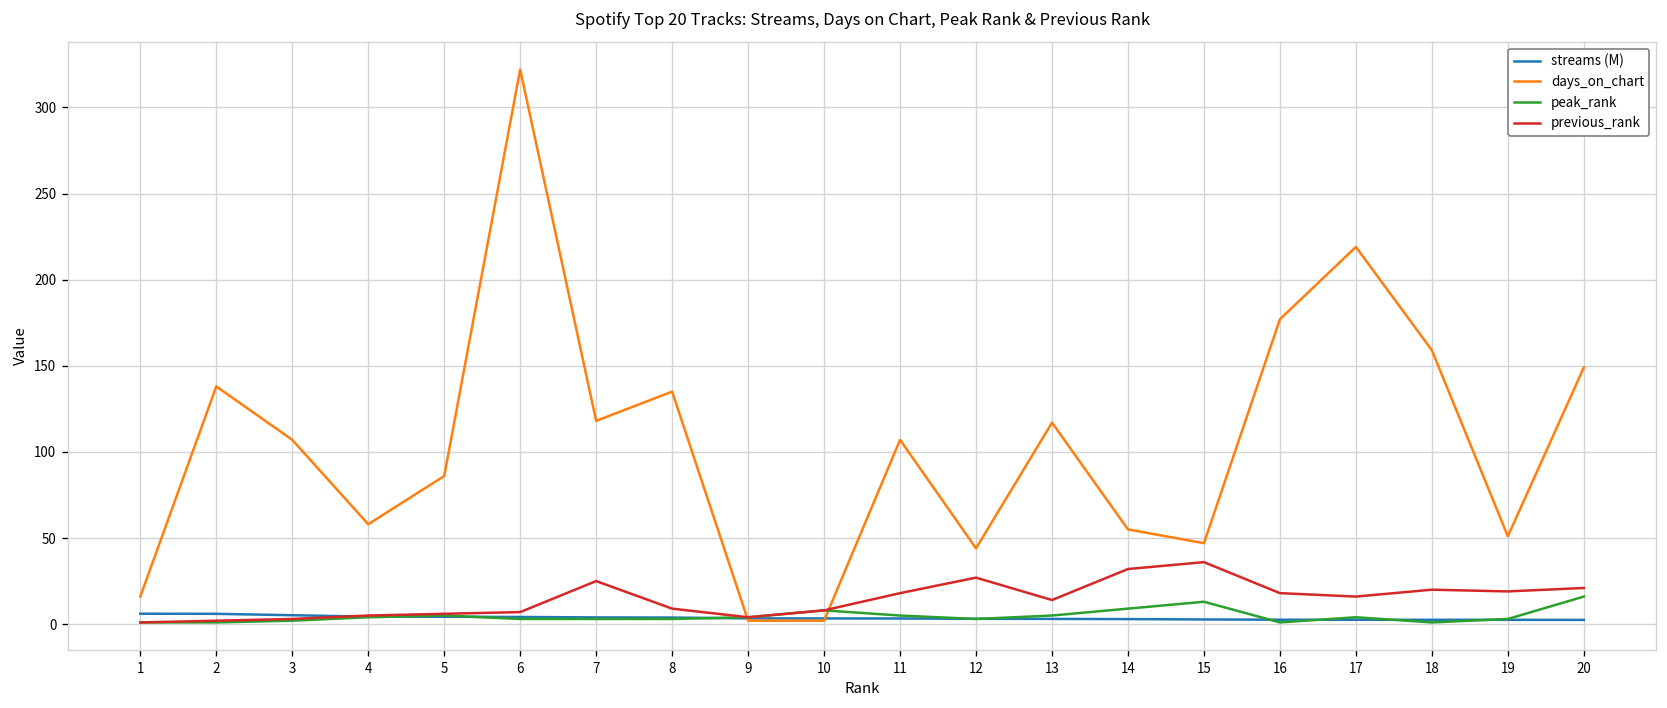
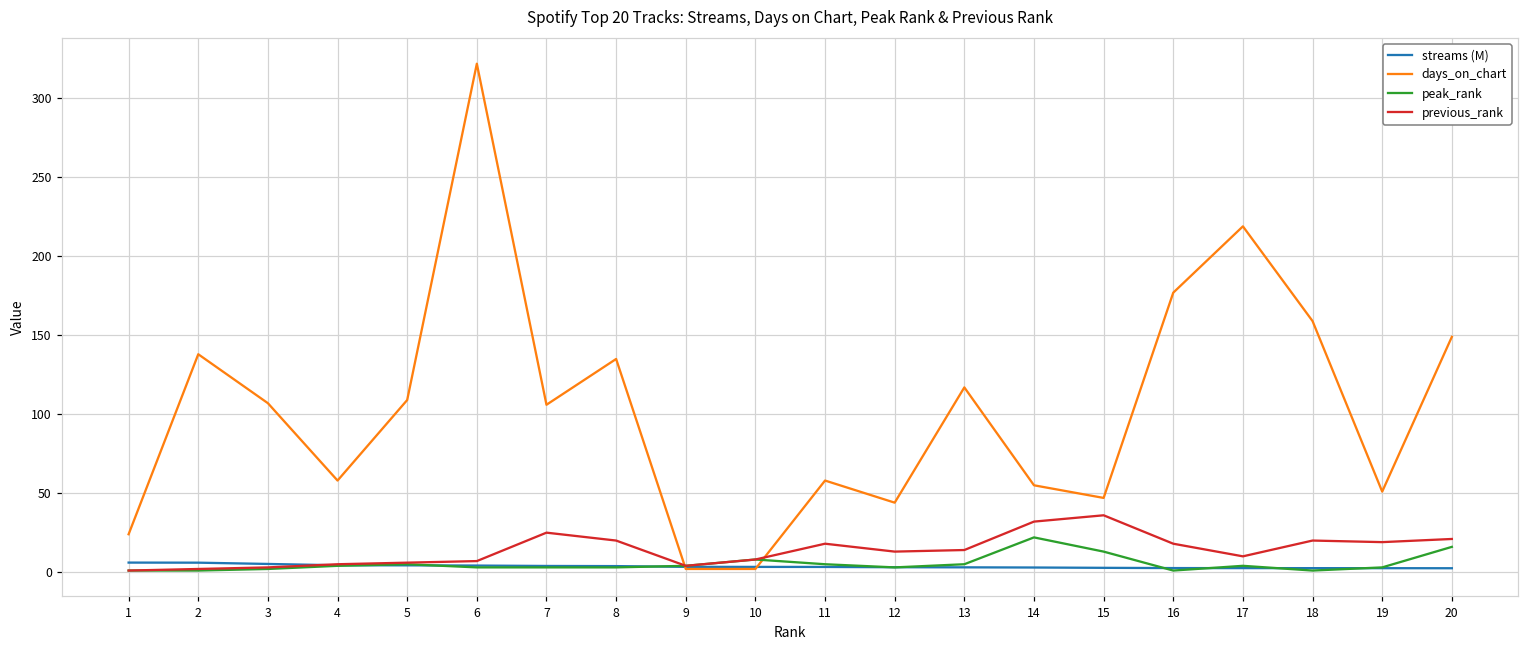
days_on_chart, 1: 16 -> 24
days_on_chart, 5: 86 -> 109
days_on_chart, 7: 118 -> 106
previous_rank, 8: 9 -> 20
days_on_chart, 11: 107 -> 58
previous_rank, 12: 27 -> 13
peak_rank, 14: 9 -> 22
previous_rank, 17: 16 -> 10
